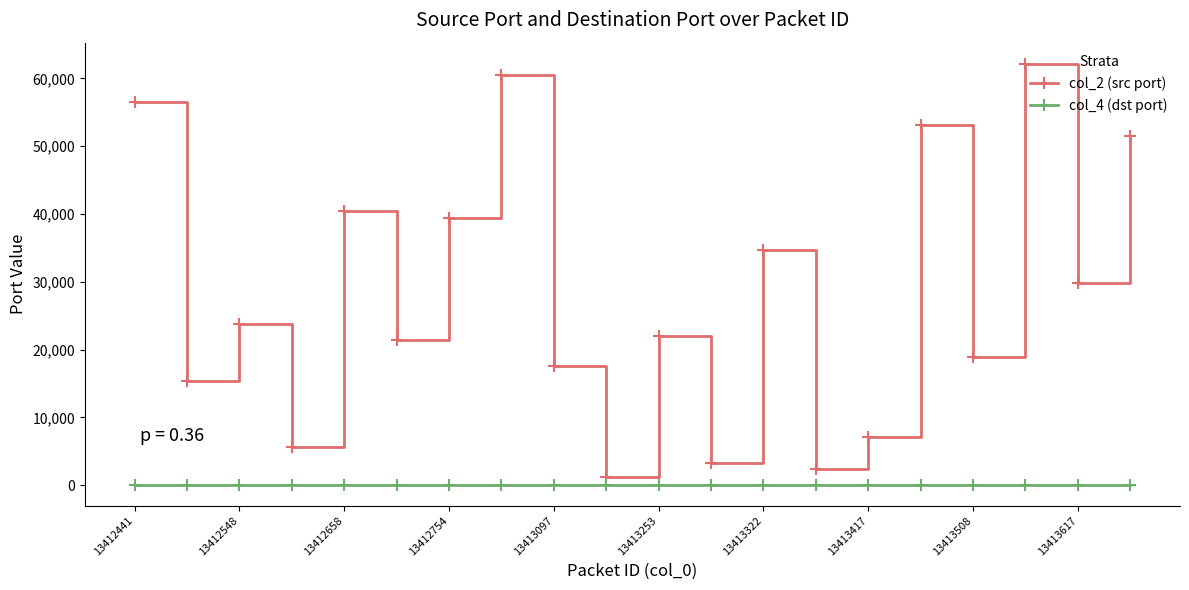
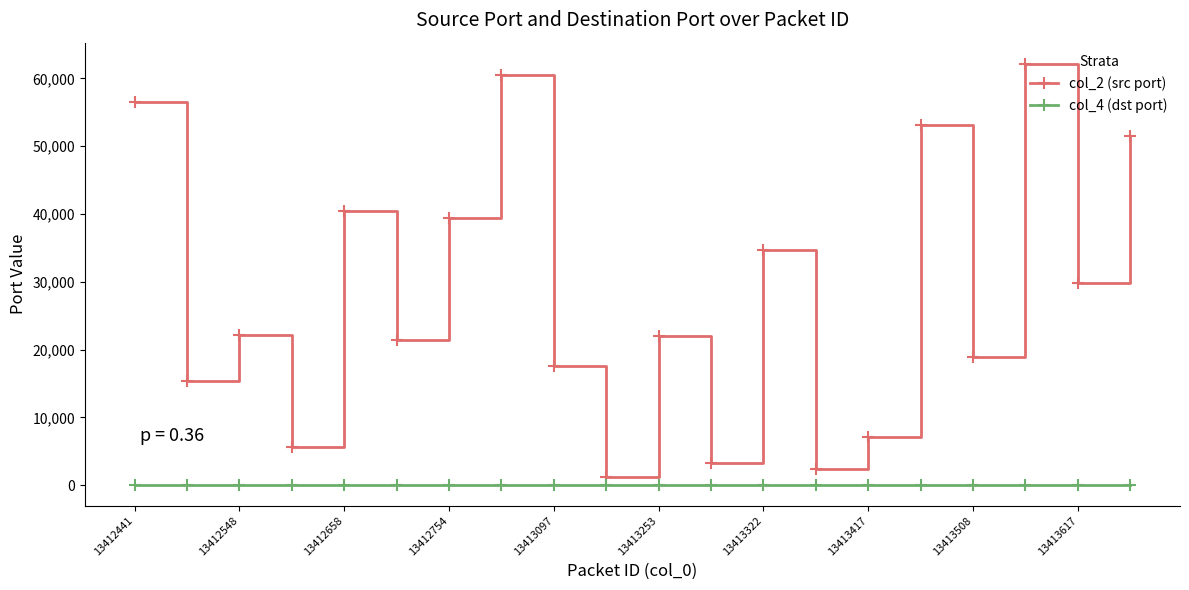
col_2 (src port), 13412548: 24,000 -> 22,000
